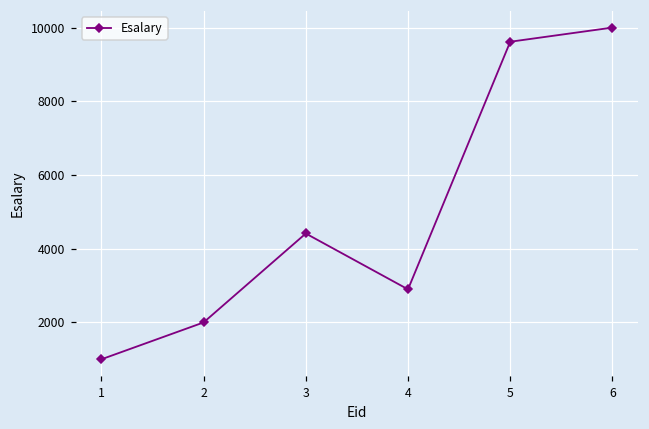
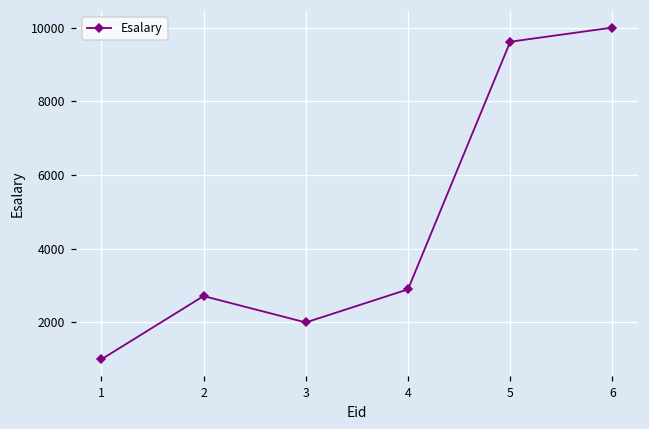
2: 2000 -> 2700
3: 4400 -> 2000
